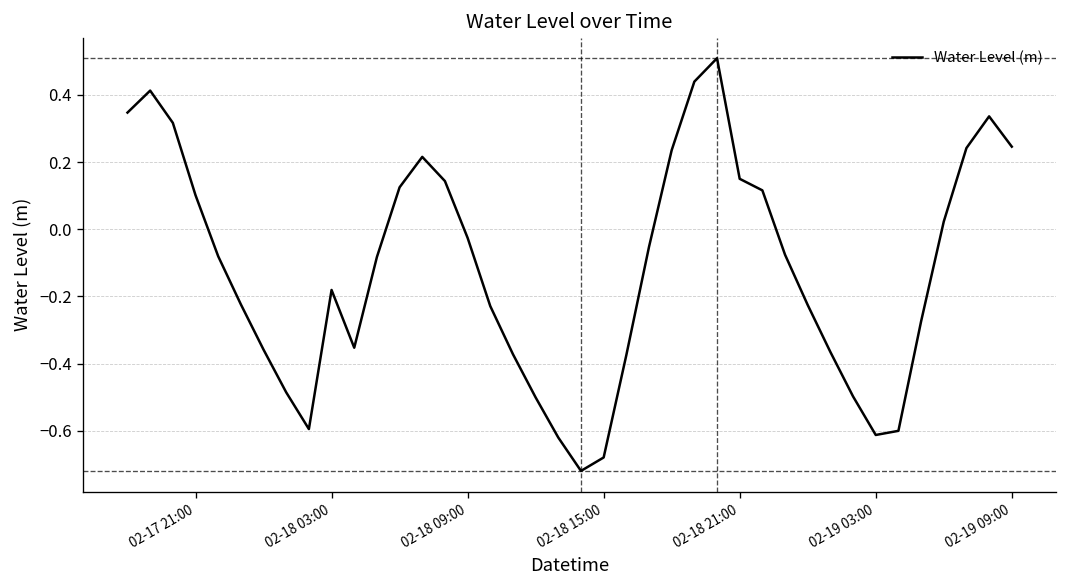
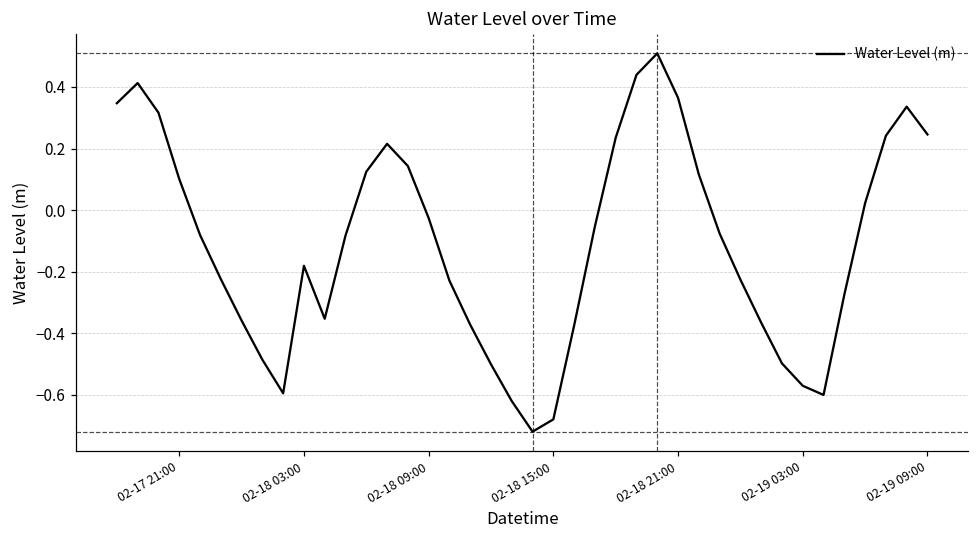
02-18 21:00: 0.15 -> 0.36
02-19 03:00: -0.61 -> -0.57
